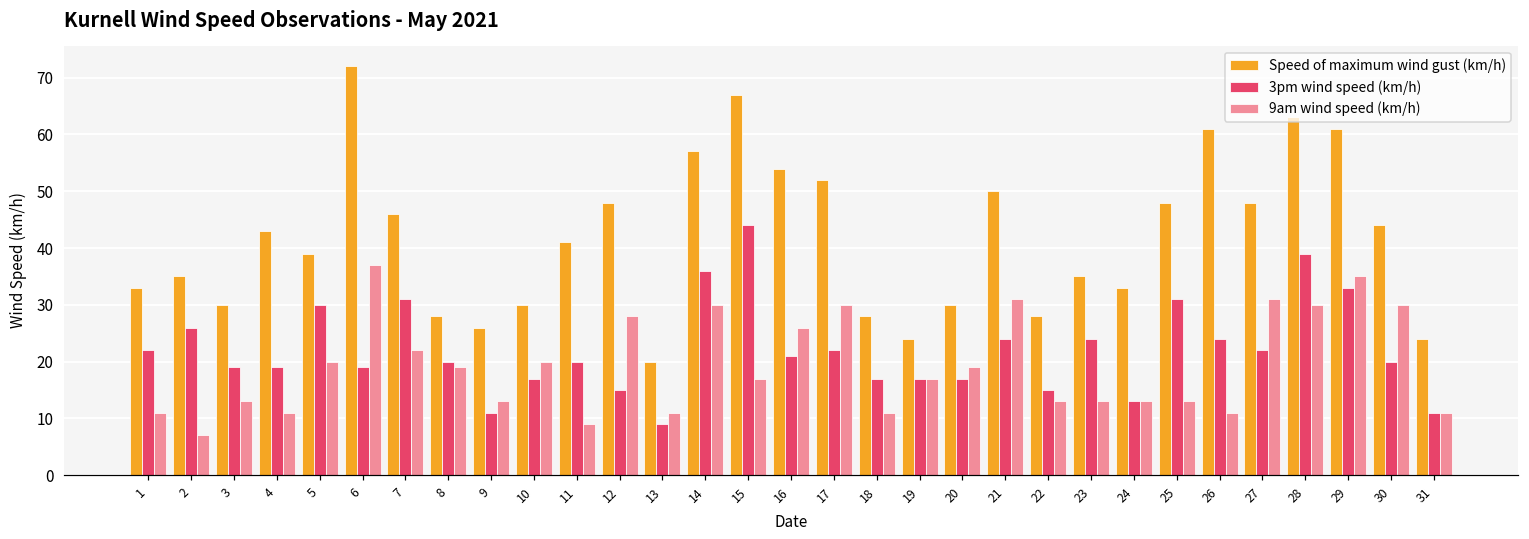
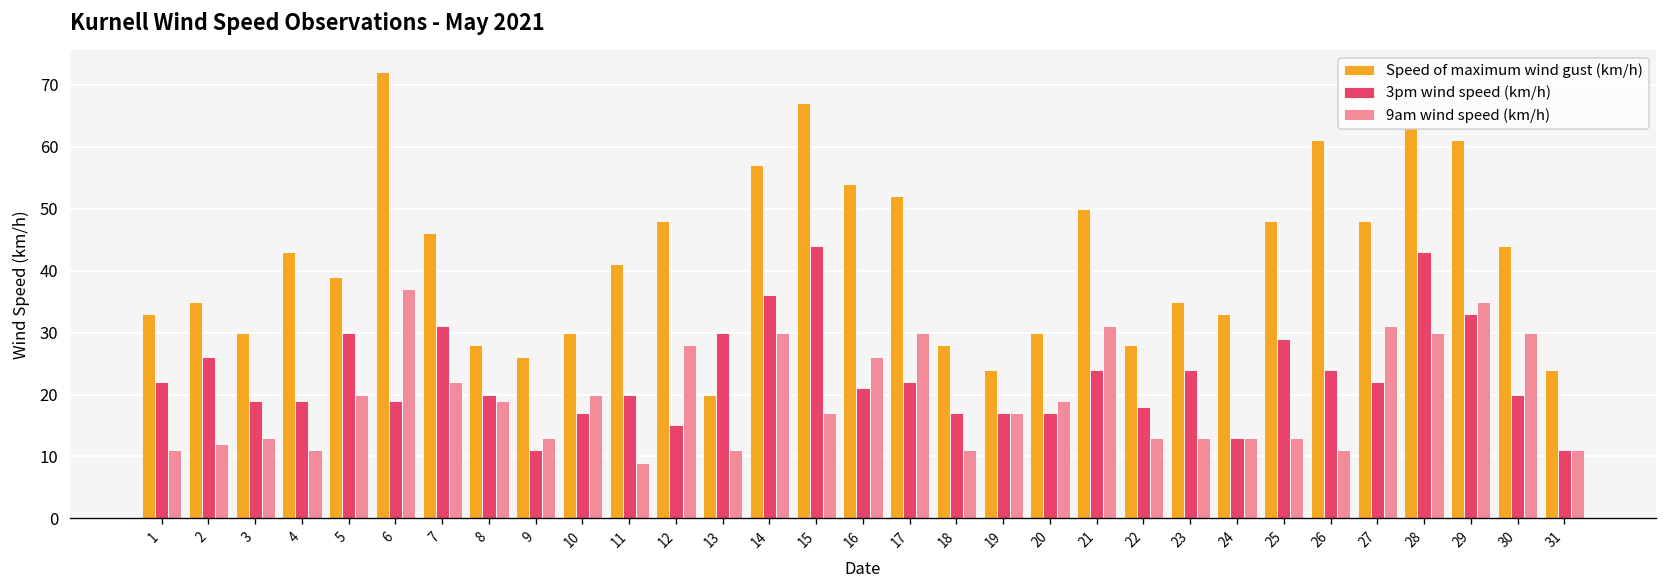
9am wind speed (km/h), 2: 7 -> 12
3pm wind speed (km/h), 13: 9 -> 30
3pm wind speed (km/h), 22: 15 -> 18
3pm wind speed (km/h), 25: 31 -> 29
3pm wind speed (km/h), 28: 39 -> 43
